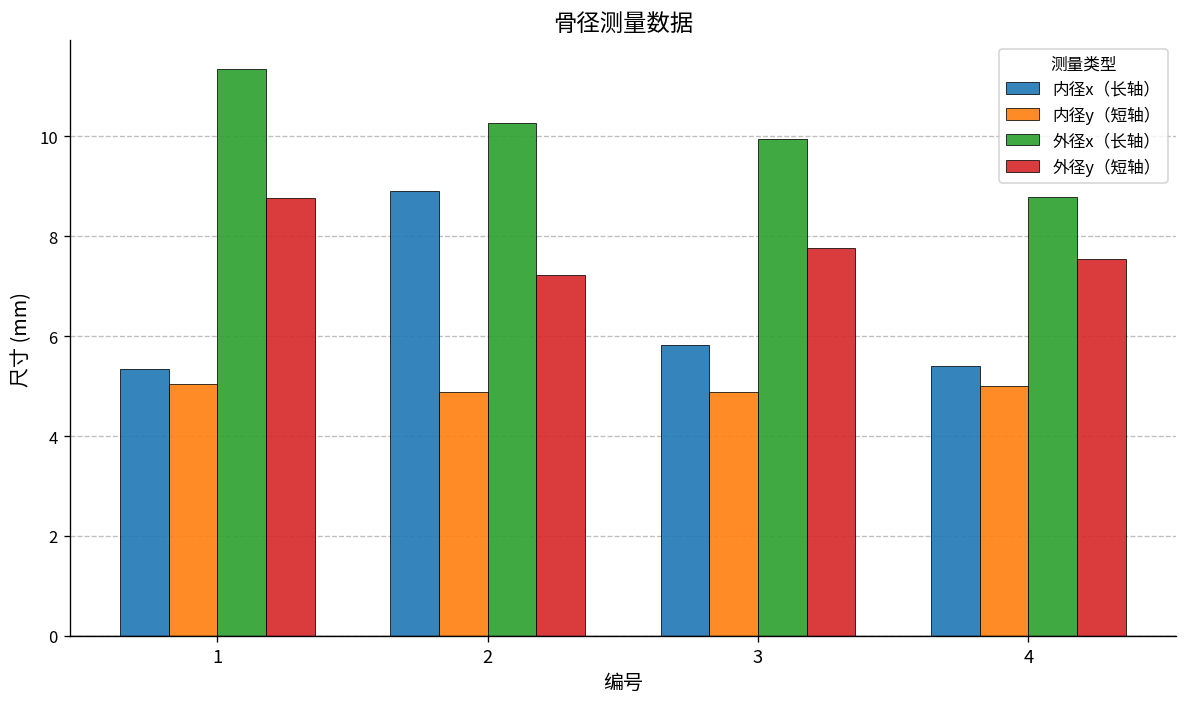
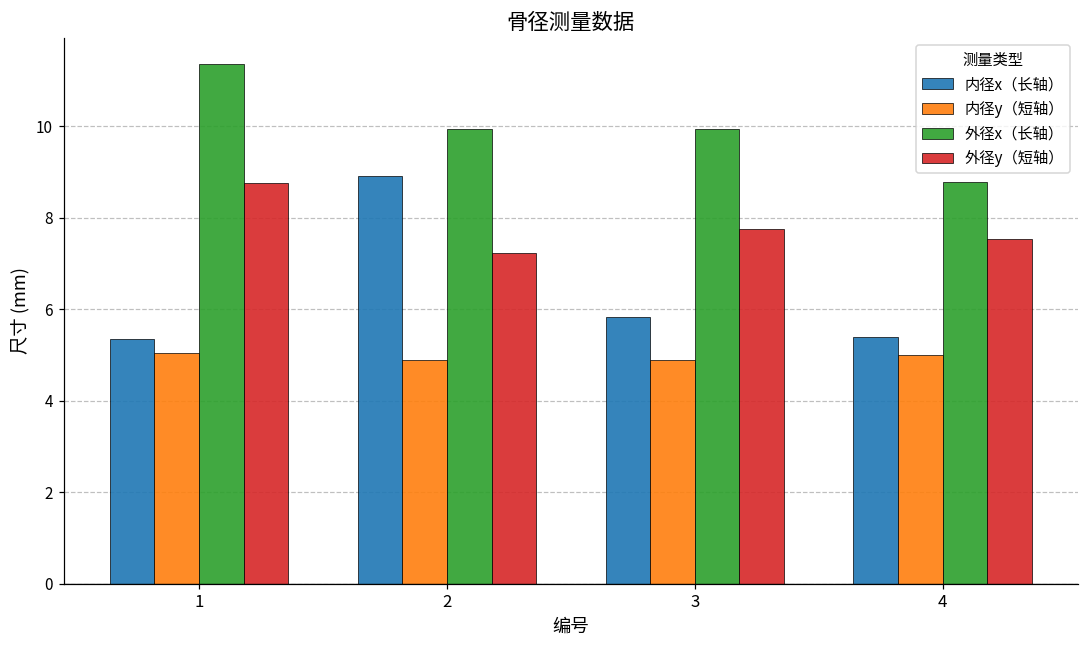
外径x（长轴）, 2: 10.3 -> 9.9
